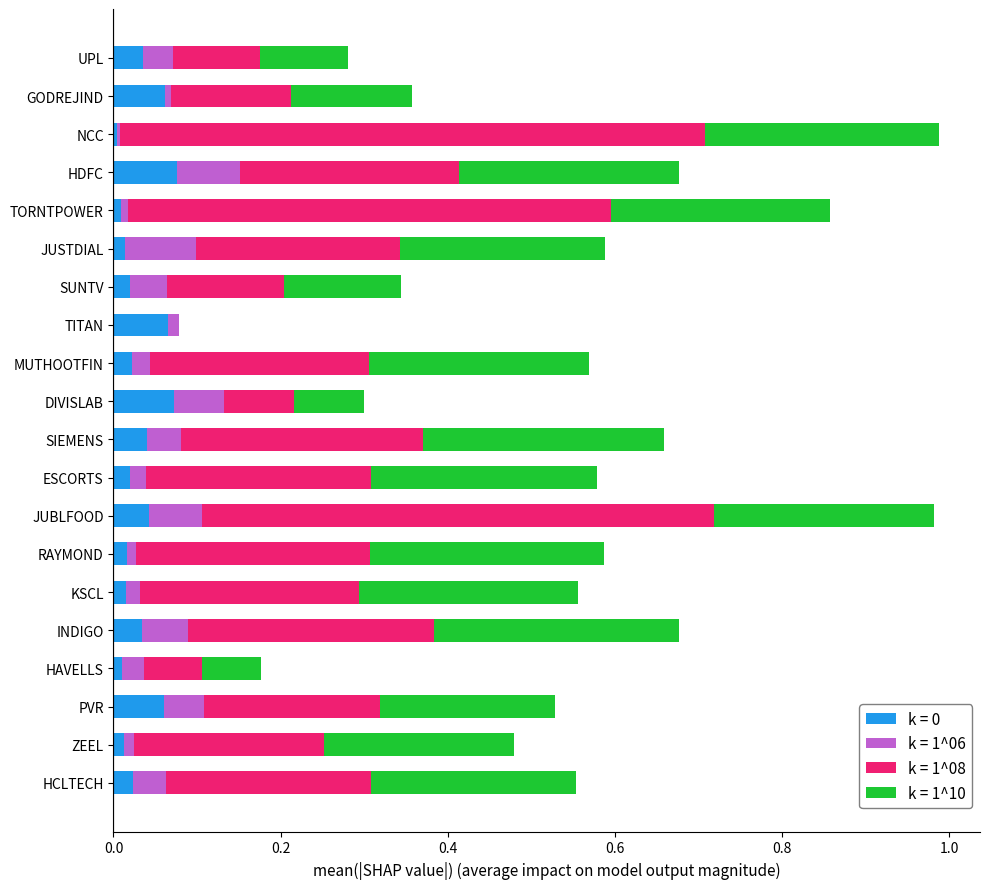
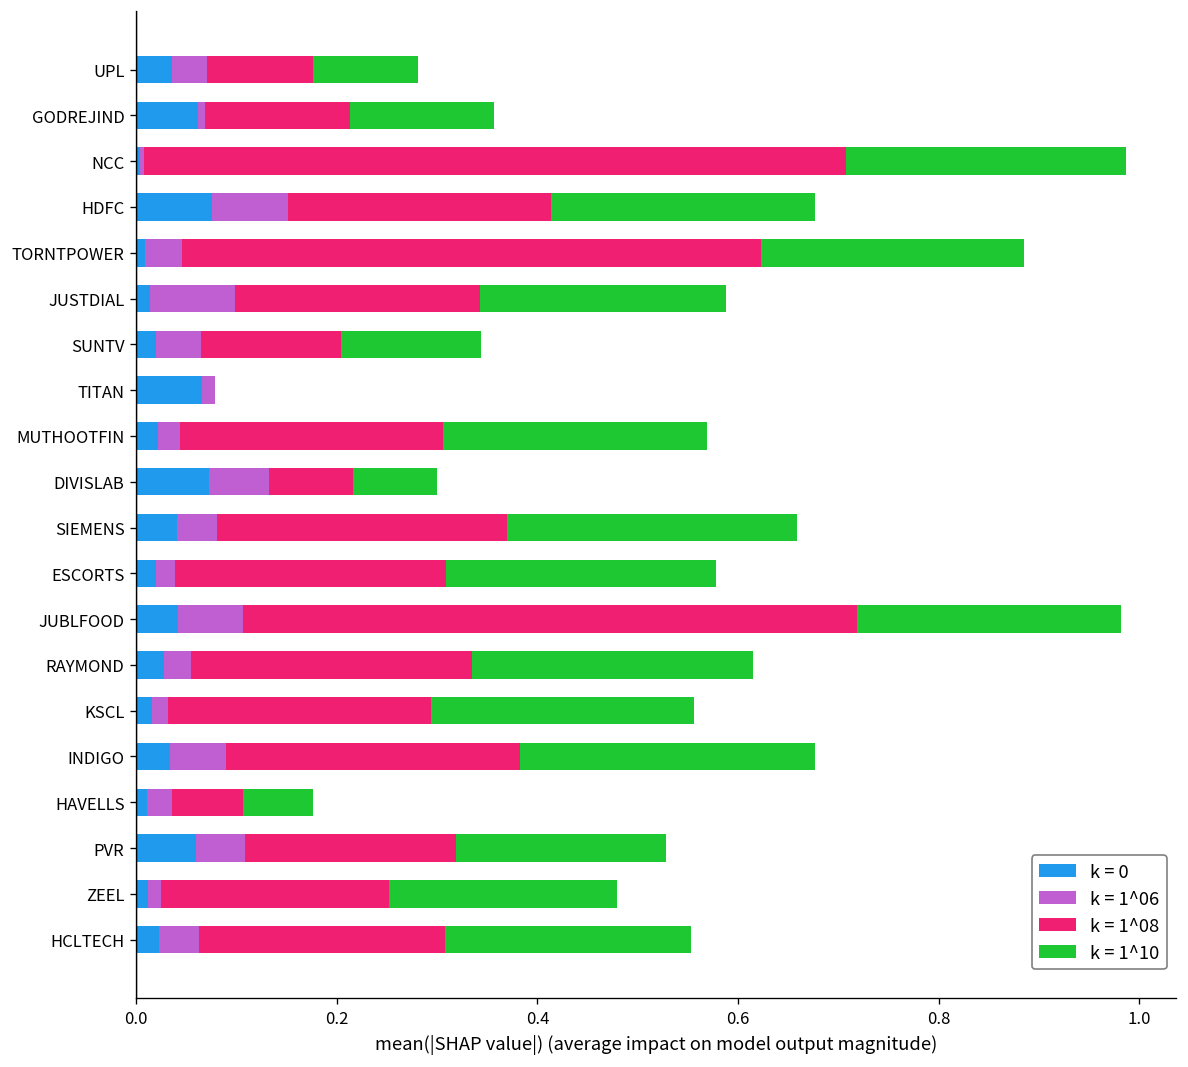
k = 1^06, TORNTPOWER: 0.01 -> 0.04
k = 0, RAYMOND: 0.02 -> 0.03
k = 1^06, RAYMOND: 0.01 -> 0.03
